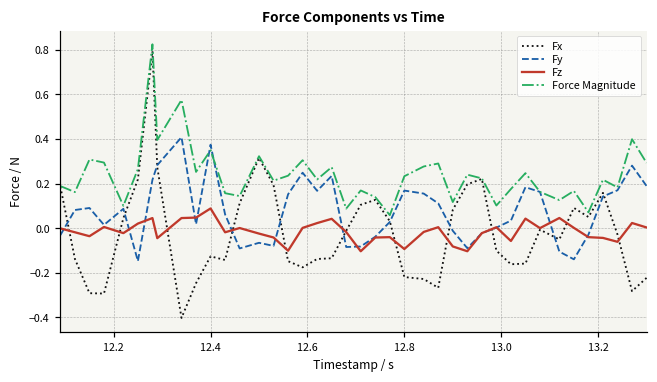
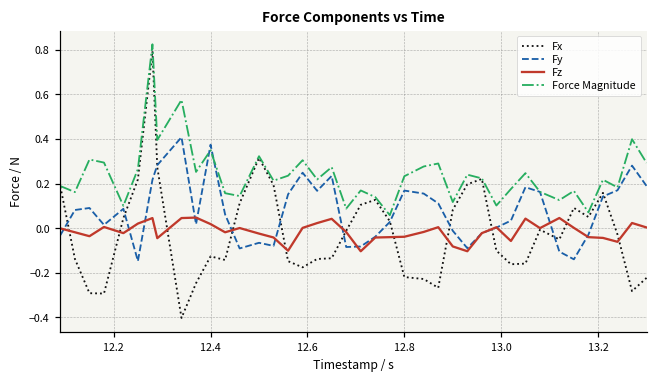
Fz, 12.4: 0.09 -> 0.02
Fz, 12.8: -0.09 -> -0.04
